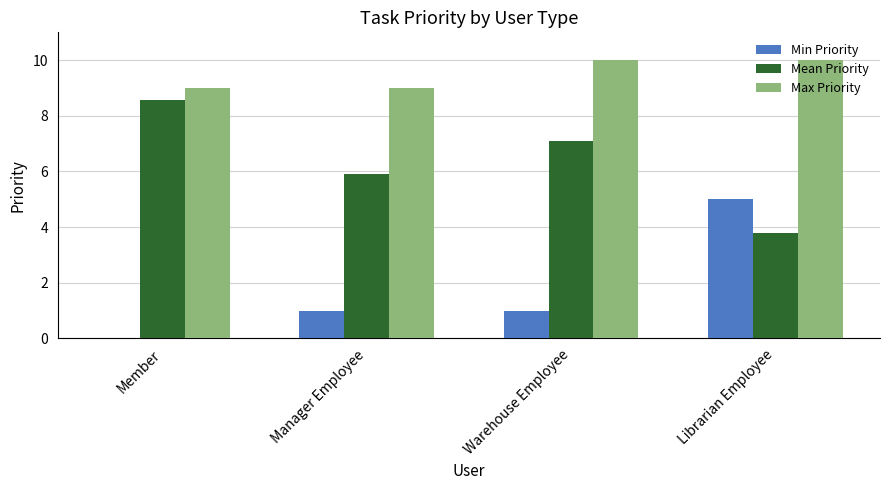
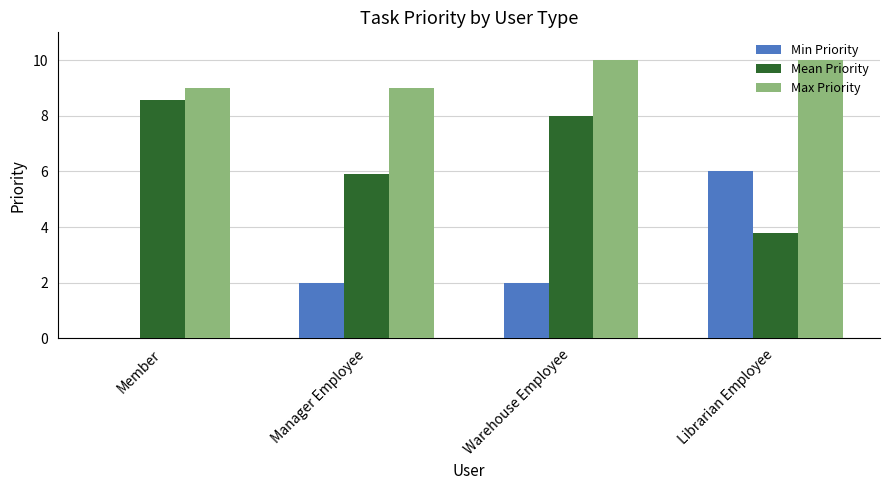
Min Priority, Manager Employee: 1 -> 2
Min Priority, Warehouse Employee: 1 -> 2
Mean Priority, Warehouse Employee: 7.1 -> 8.0
Min Priority, Librarian Employee: 5 -> 6
